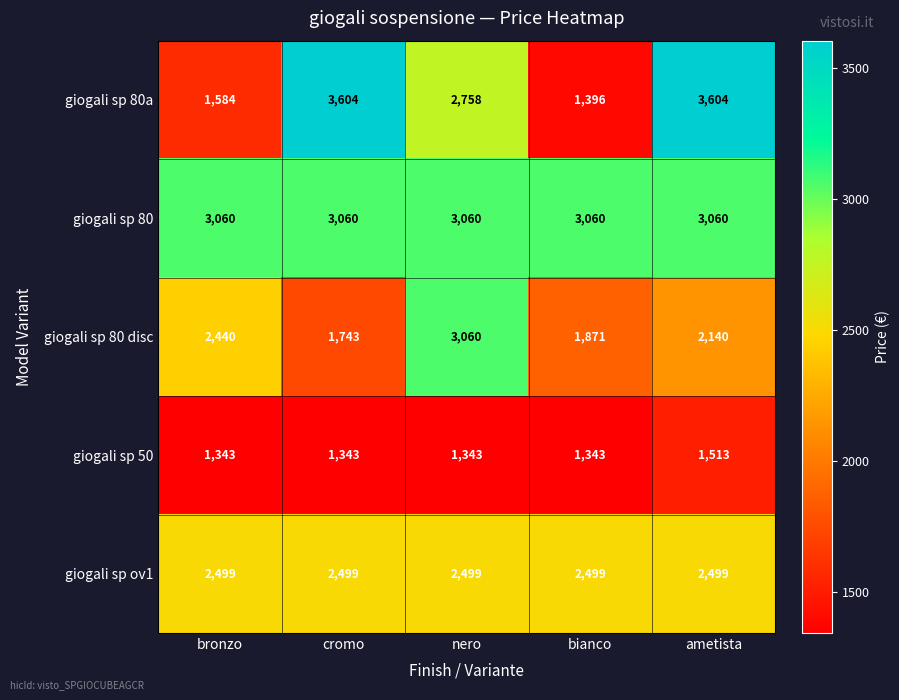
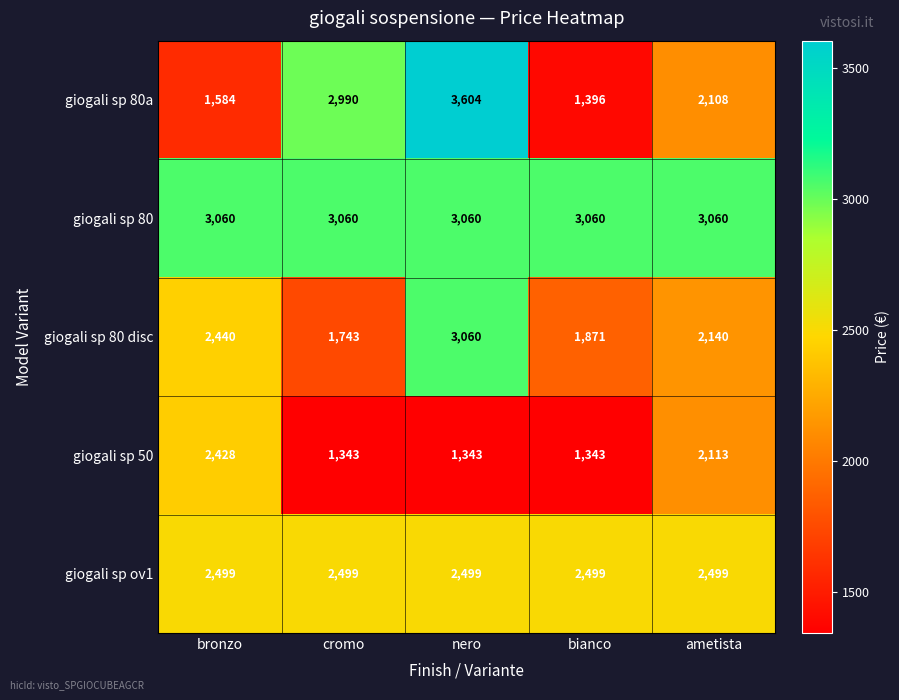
giogali sp 80a, cromo: 3,604 -> 2,990
giogali sp 80a, nero: 2,758 -> 3,604
giogali sp 80a, ametista: 3,604 -> 2,108
giogali sp 50, bronzo: 1,343 -> 2,428
giogali sp 50, ametista: 1,513 -> 2,113
